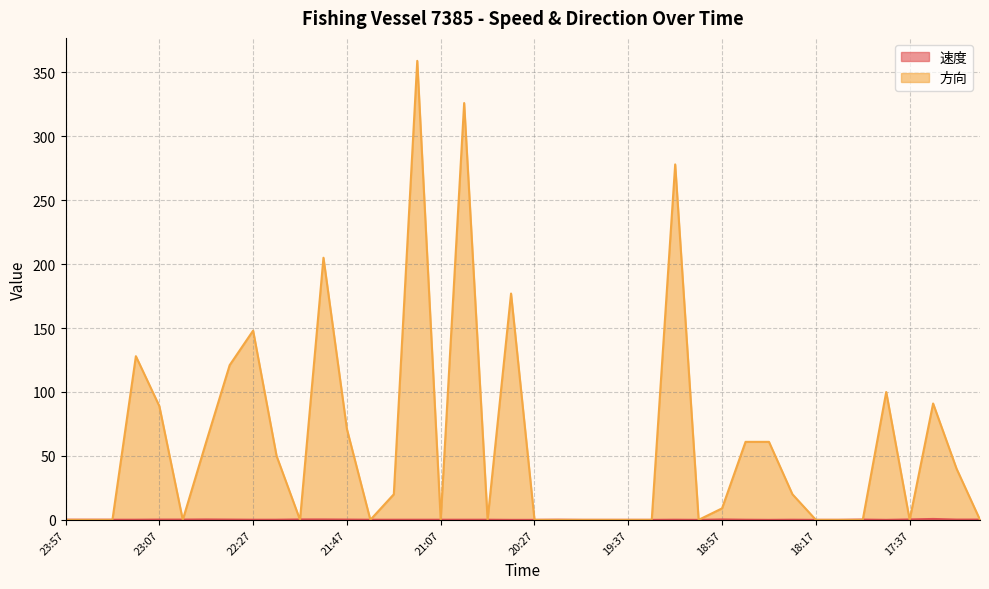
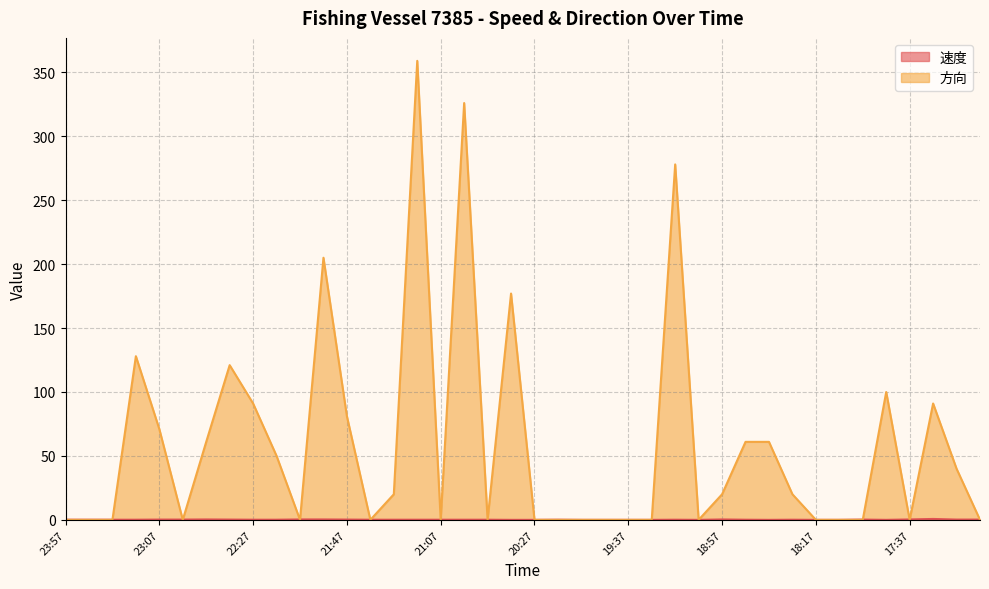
方向, 23:07: 89 -> 71
方向, 22:27: 148 -> 91
方向, 21:47: 71 -> 81
方向, 18:57: 9 -> 20
